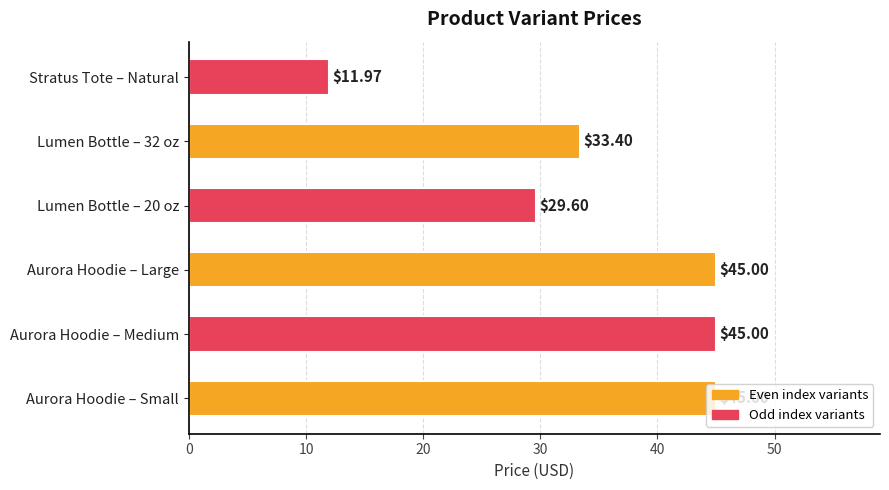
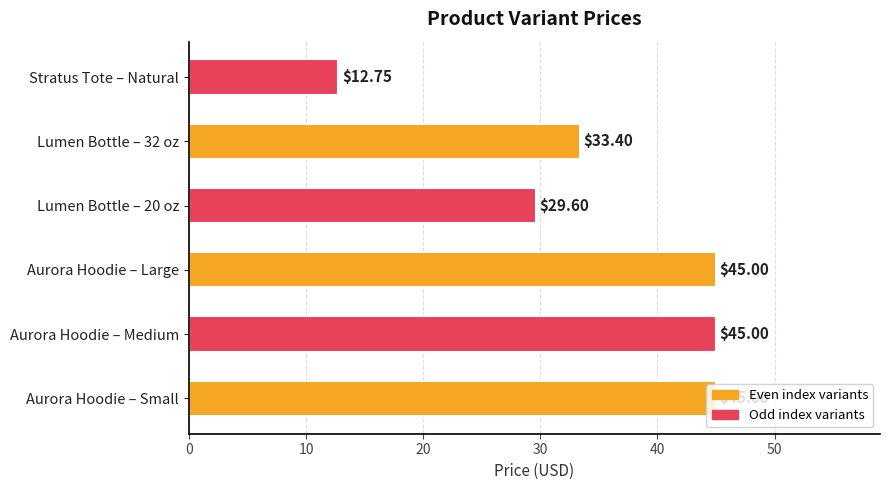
Stratus Tote – Natural: $11.97 -> $12.75
